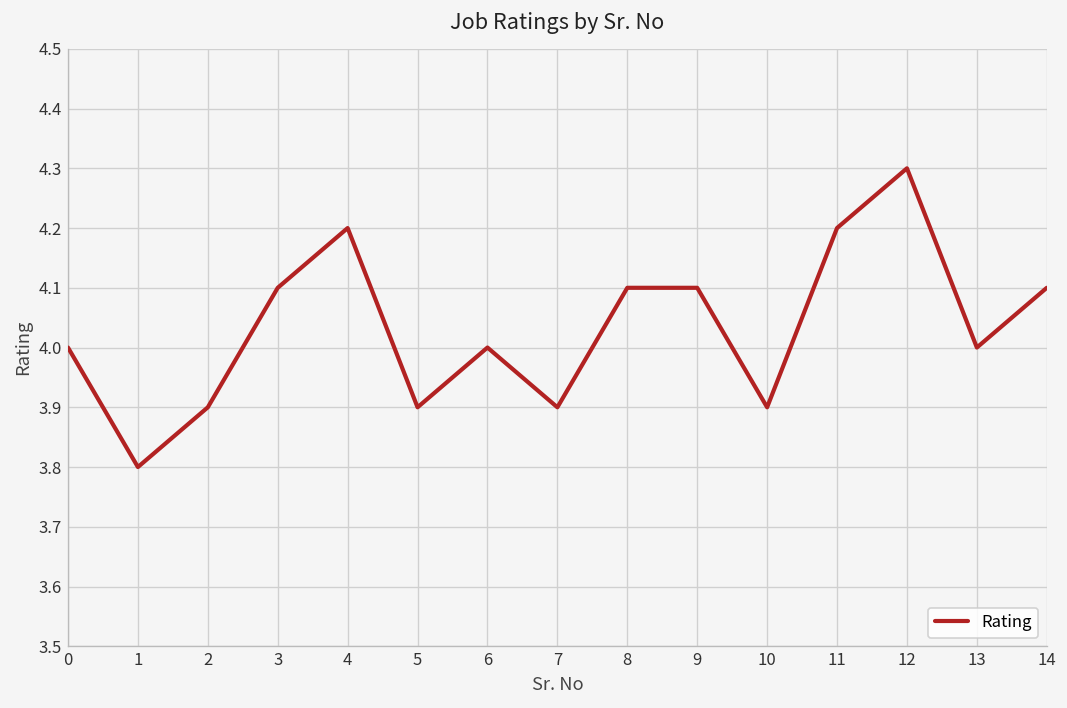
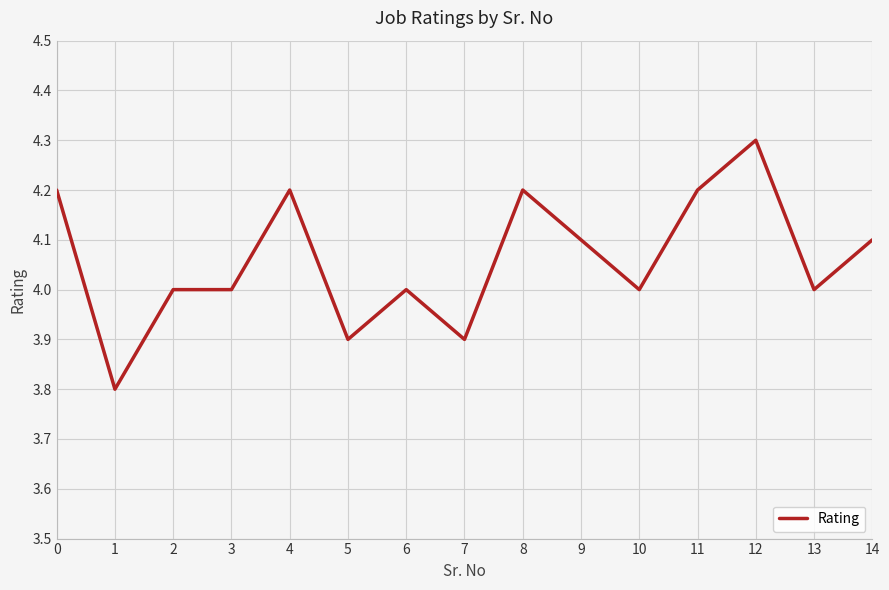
0: 4.0 -> 4.2
2: 3.9 -> 4.0
3: 4.1 -> 4.0
8: 4.1 -> 4.2
10: 3.9 -> 4.0
